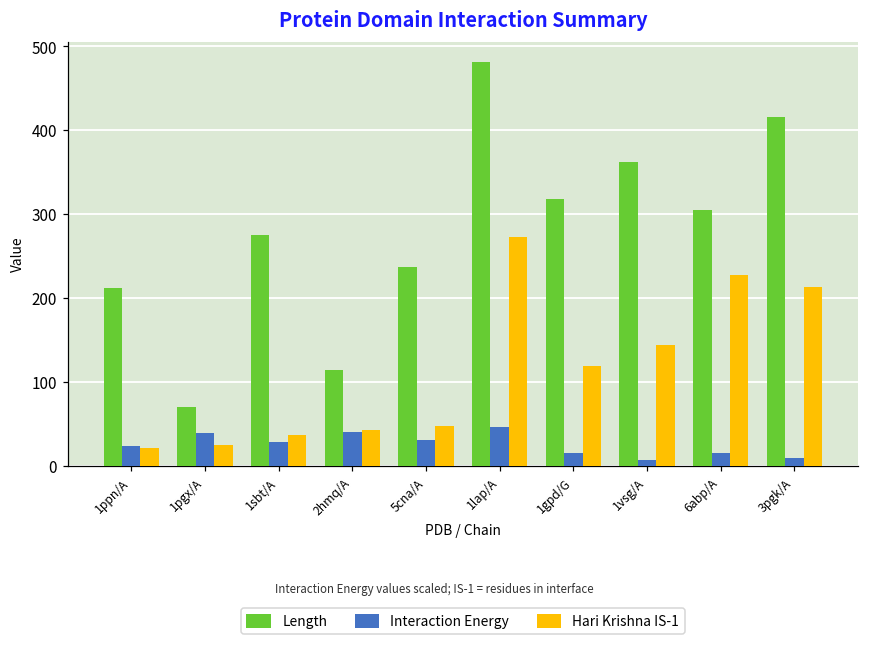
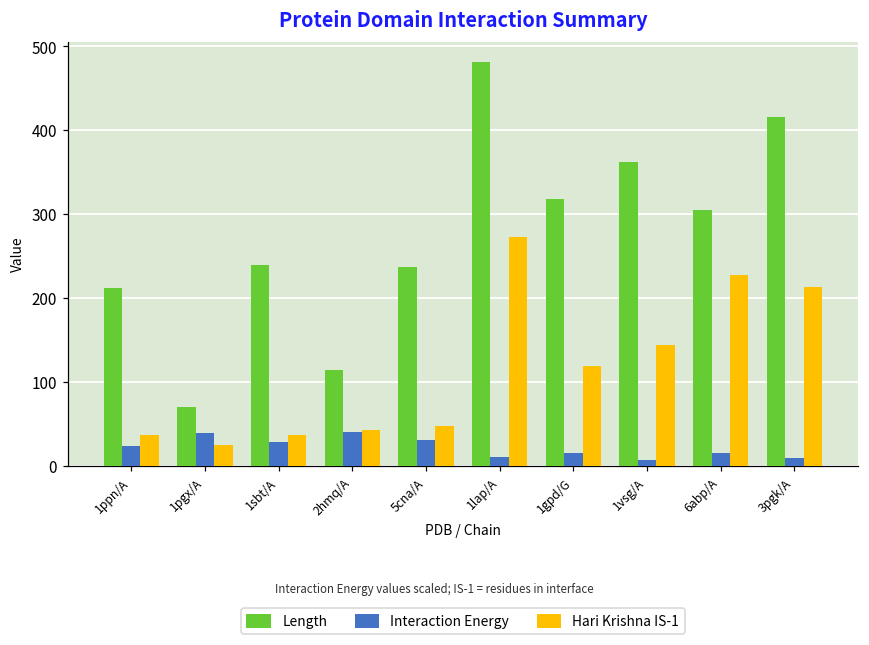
Hari Krishna IS-1, 1ppn/A: 20 -> 40
Length, 1sbt/A: 280 -> 240
Interaction Energy, 1lap/A: 50 -> 10
